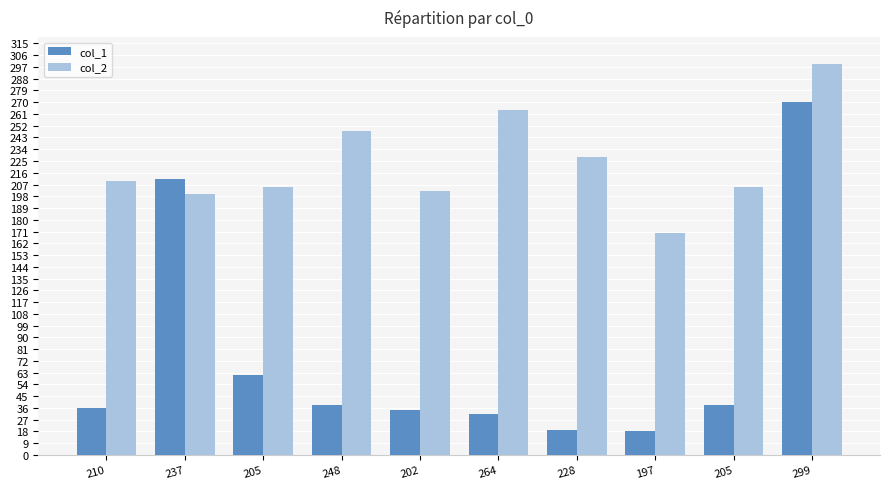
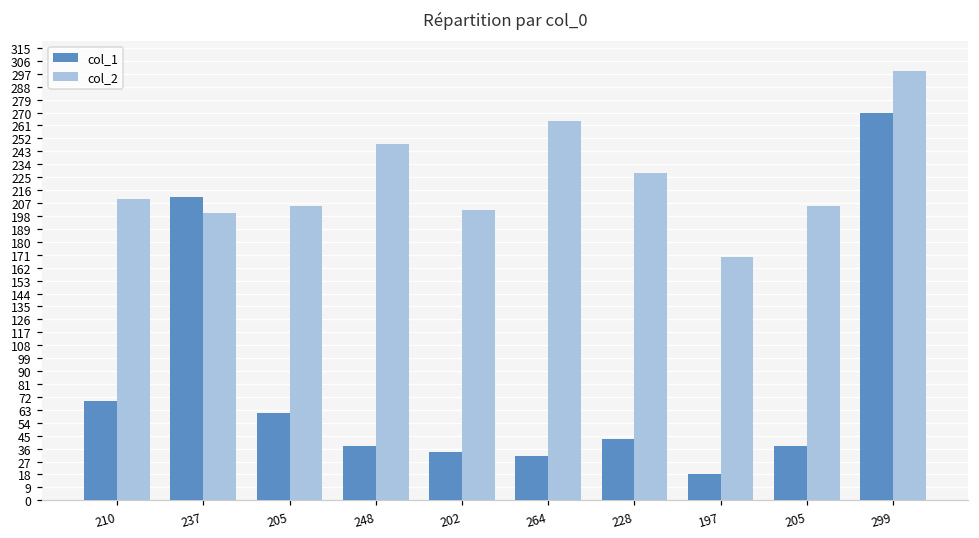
col_1, 210: 36 -> 69
col_1, 228: 19 -> 43
